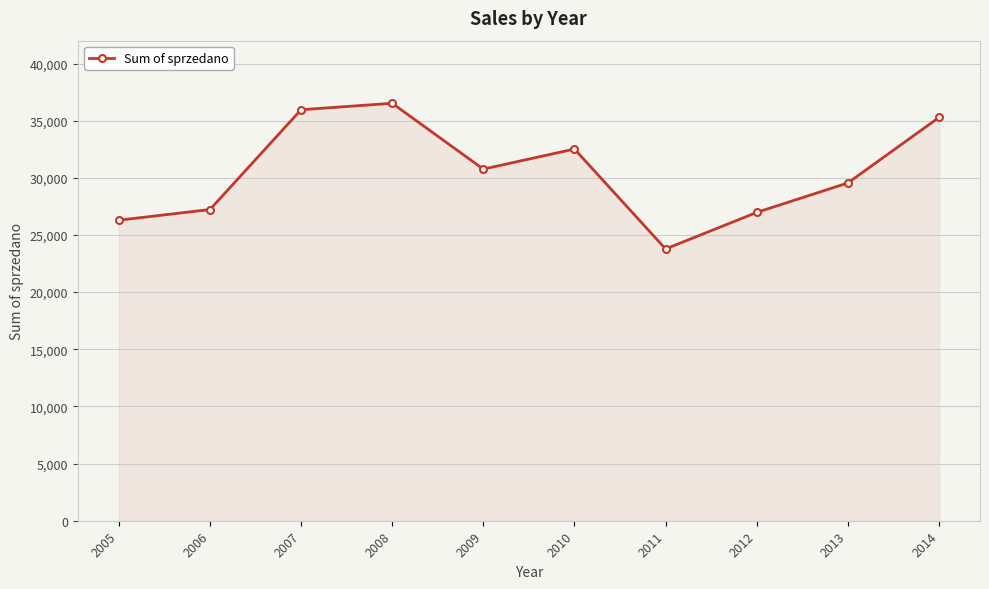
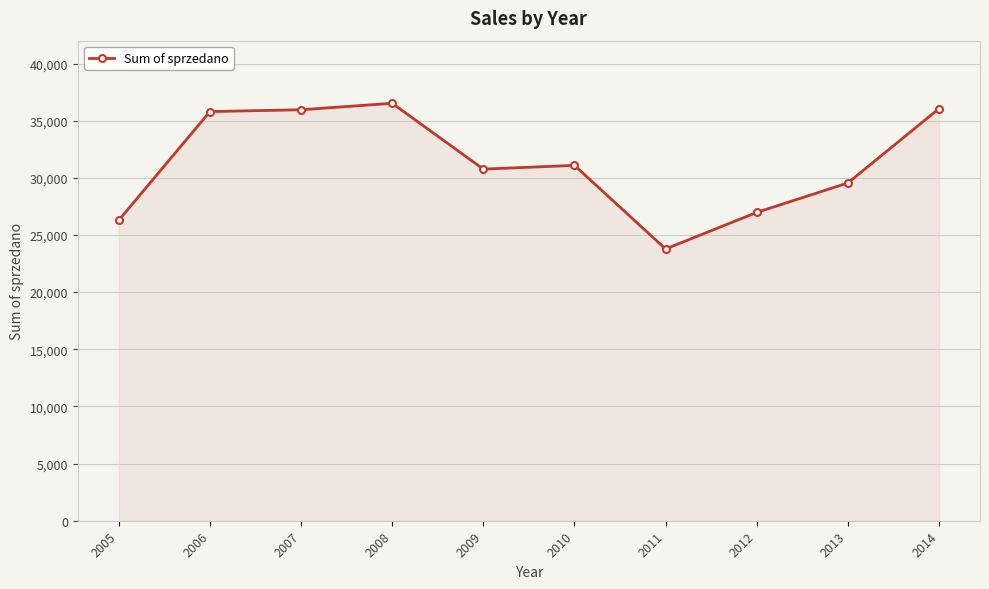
2006: 27,200 -> 35,800
2010: 32,500 -> 31,100
2014: 35,300 -> 36,100
